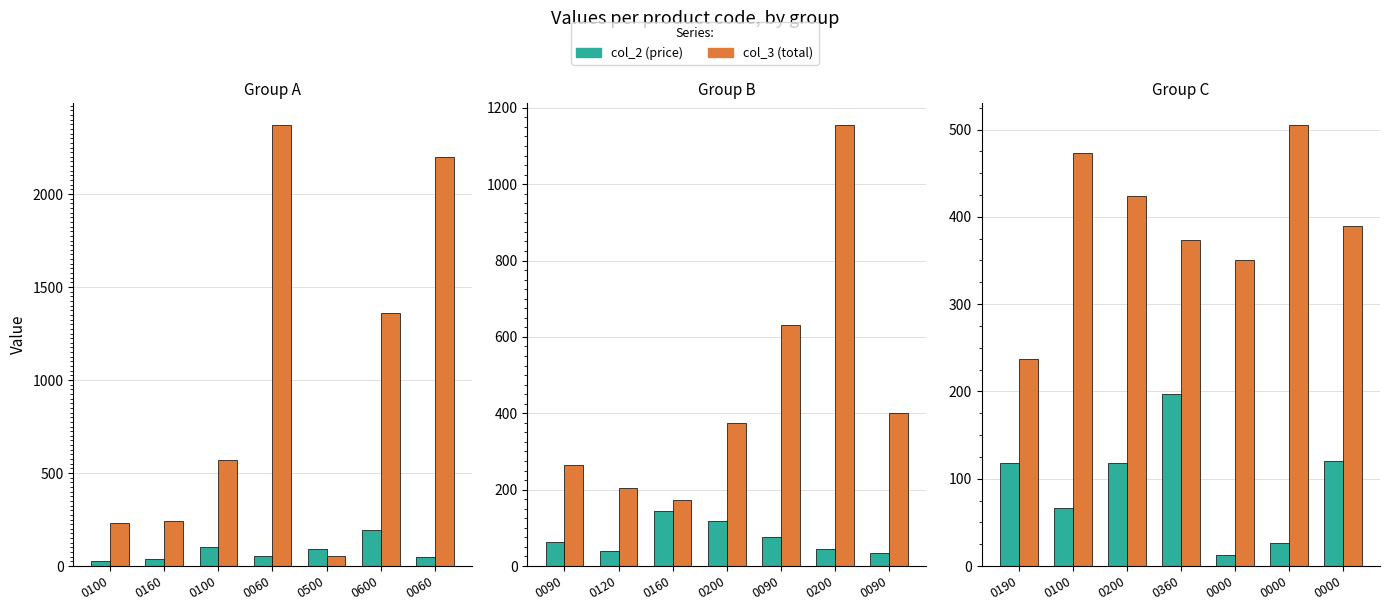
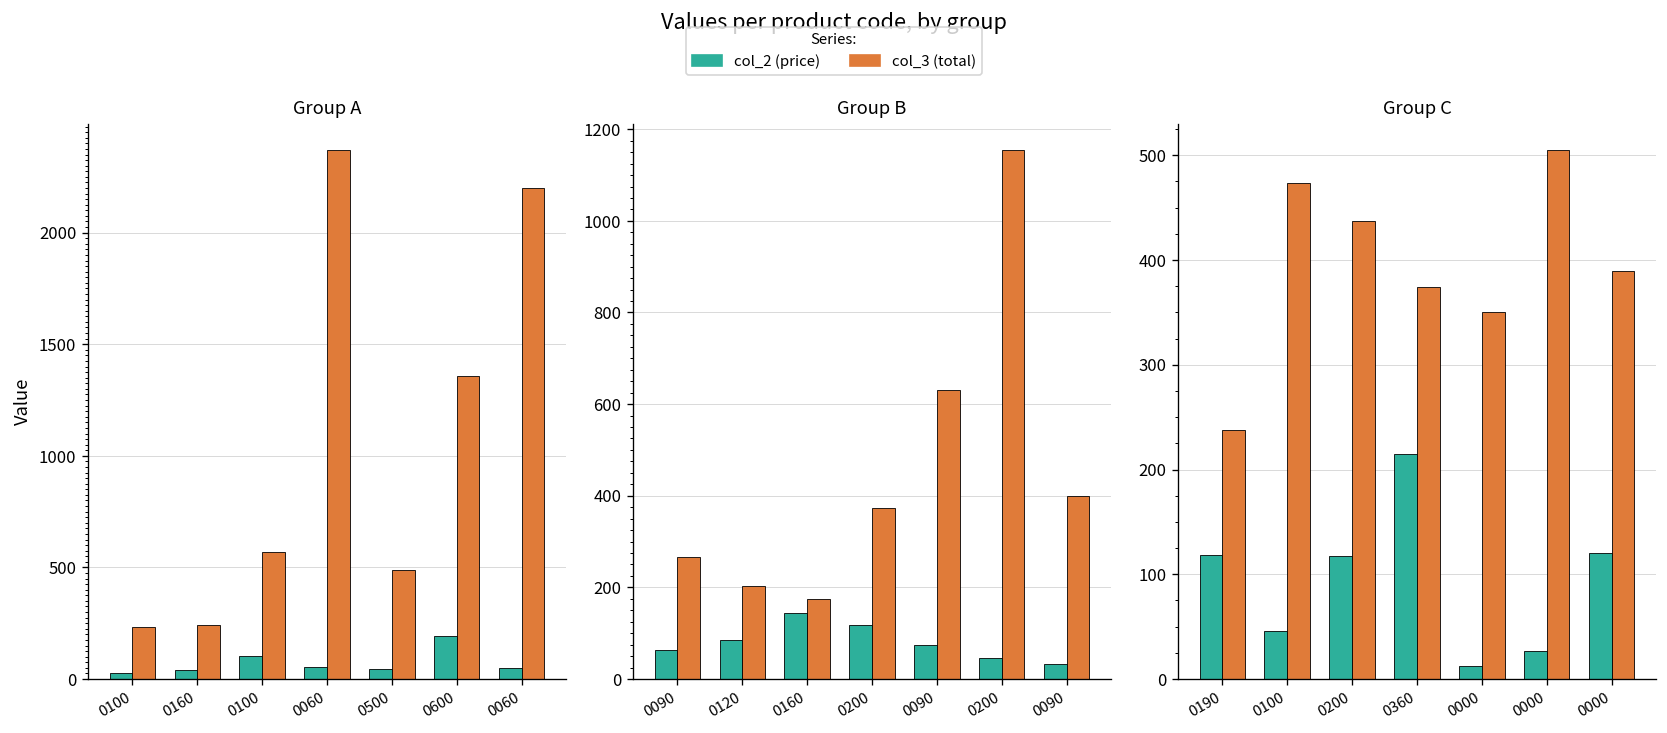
Group A, col_2 (price), 0500: 90 -> 50
Group A, col_3 (total), 0500: 60 -> 490
Group B, col_2 (price), 0120: 40 -> 80
Group C, col_2 (price), 0100: 70 -> 50
Group C, col_3 (total), 0200: 420 -> 440
Group C, col_2 (price), 0360: 200 -> 210
